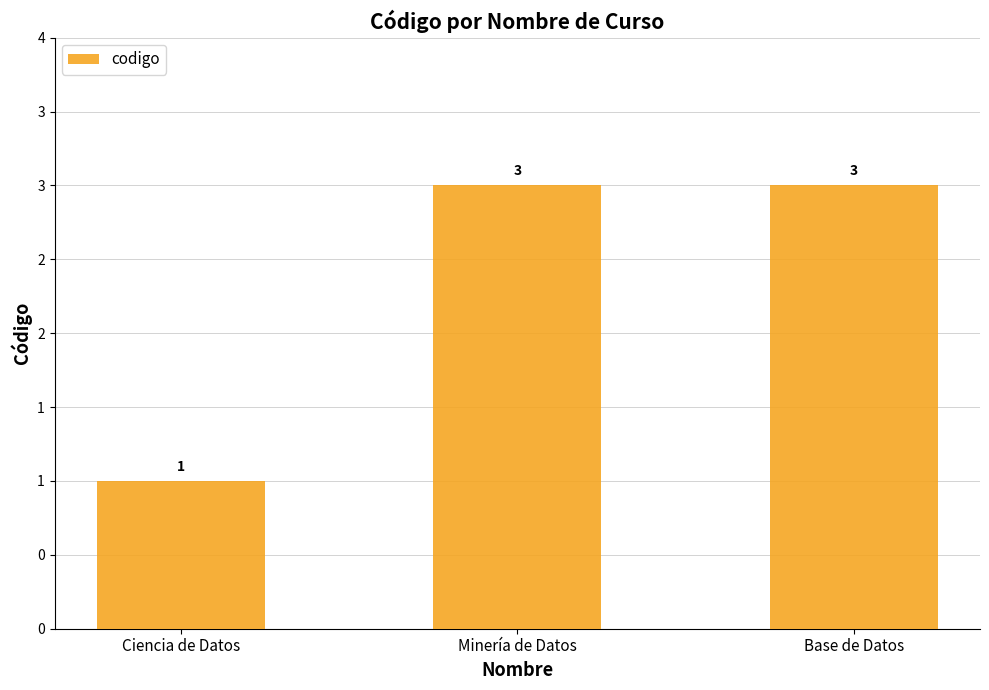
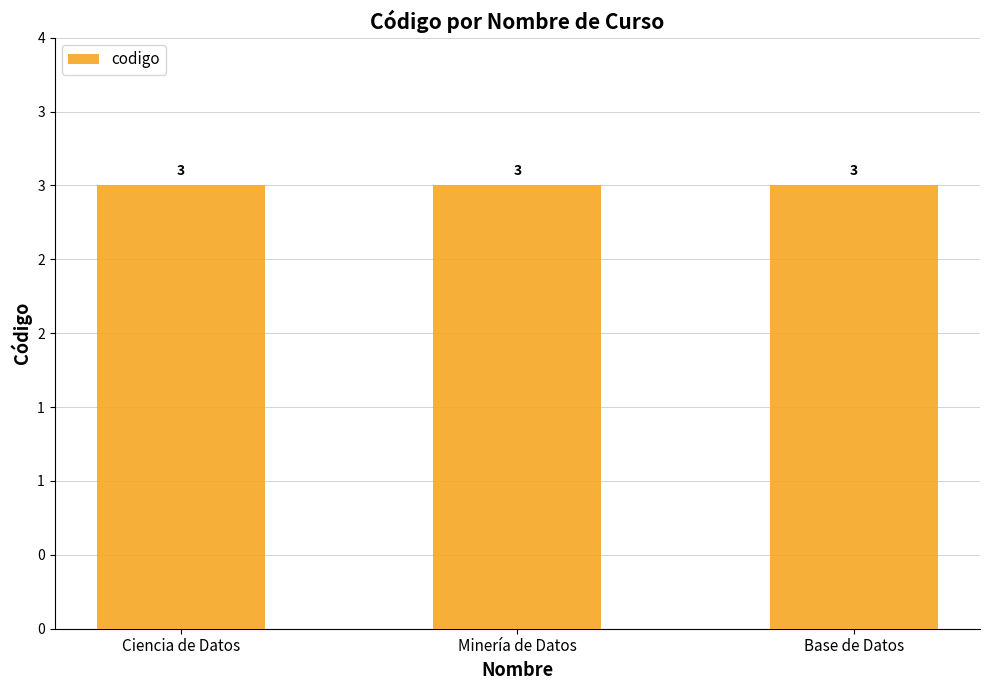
Ciencia de Datos: 1 -> 3
